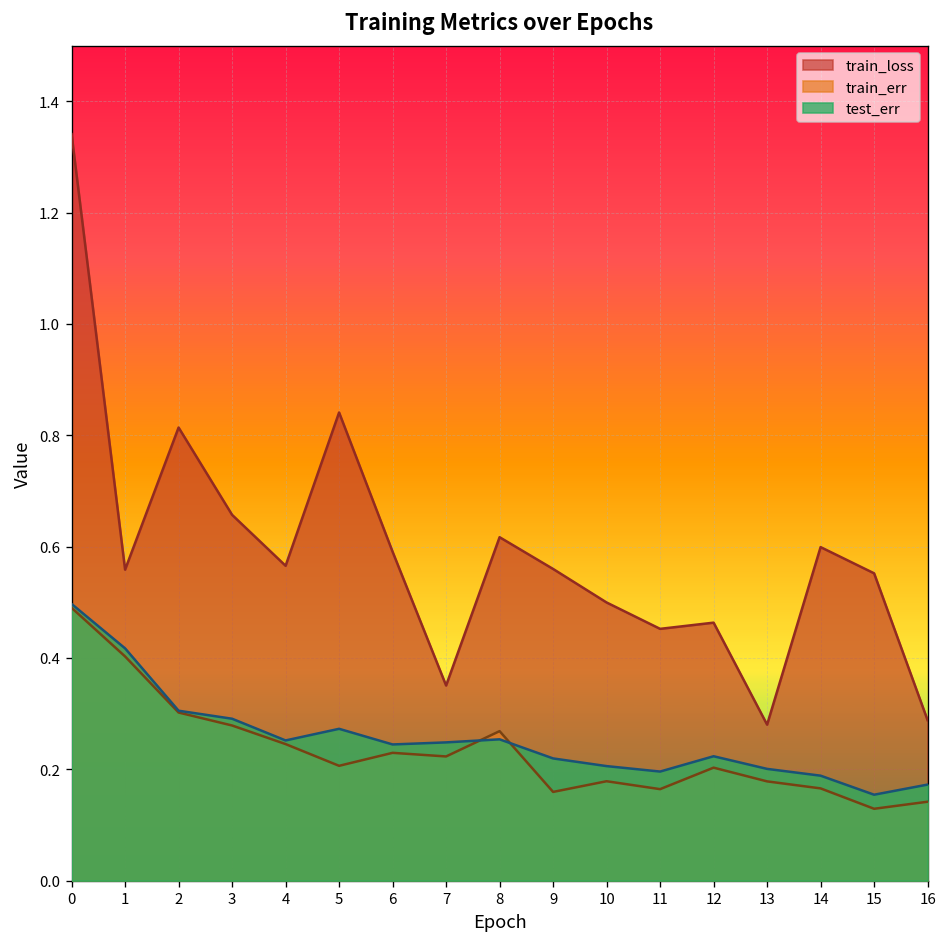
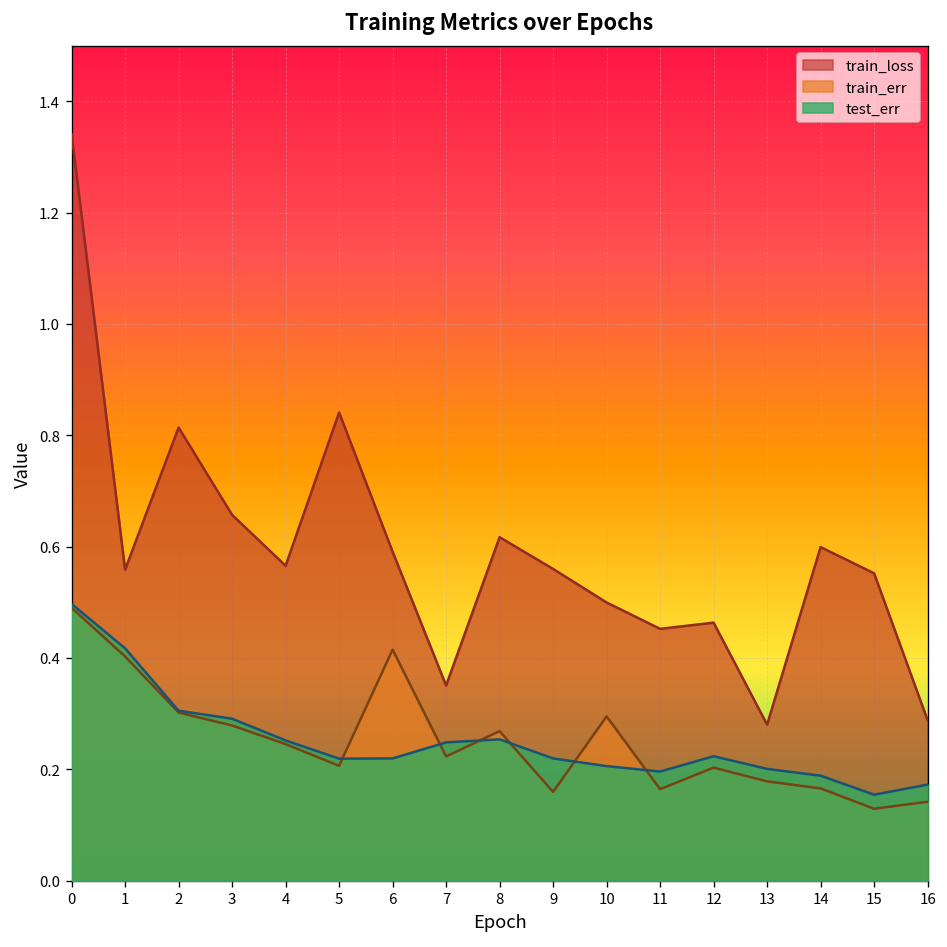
test_err, 5: 0.27 -> 0.22
train_err, 6: 0.23 -> 0.42
test_err, 6: 0.24 -> 0.22
train_err, 10: 0.18 -> 0.30
